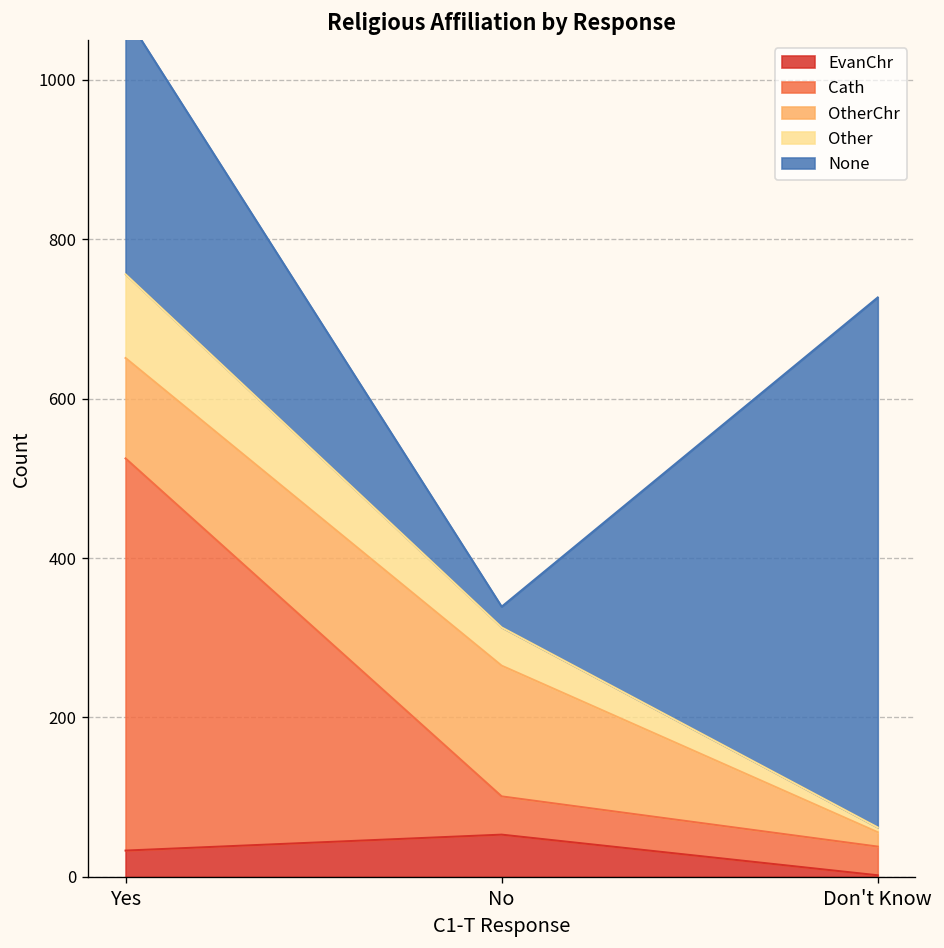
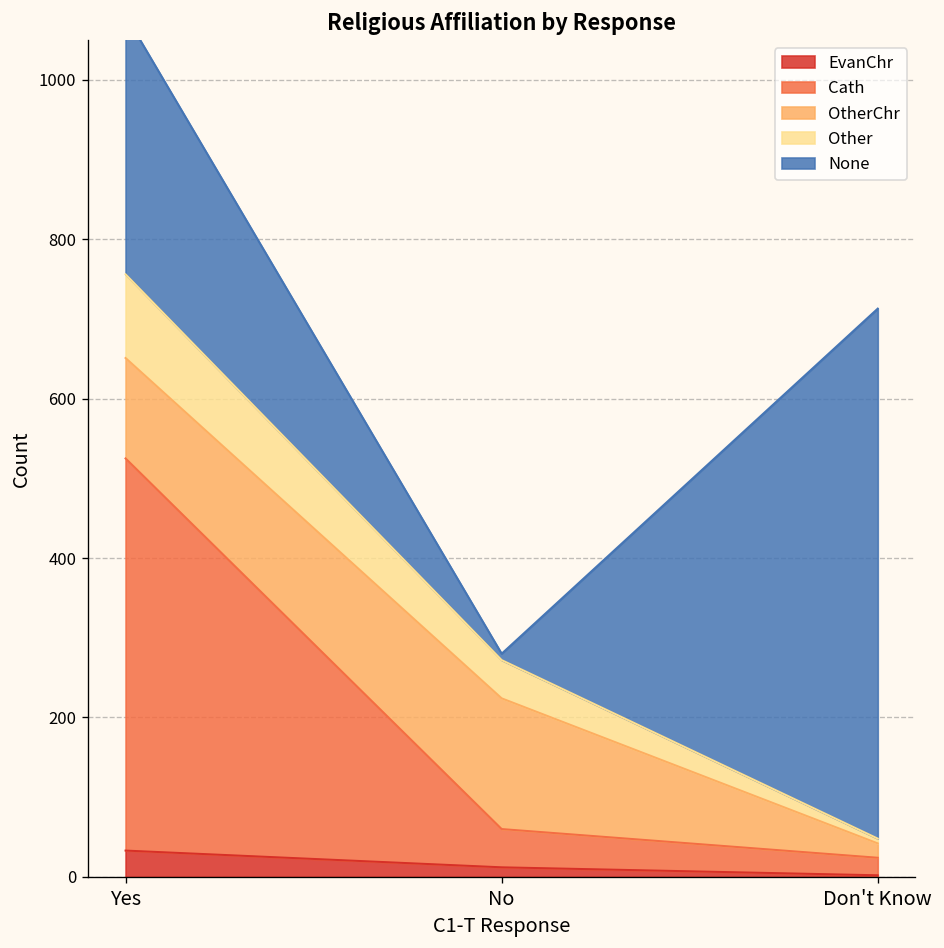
EvanChr, No: 50 -> 10
None, No: 30 -> 10
Cath, Don't Know: 40 -> 20
